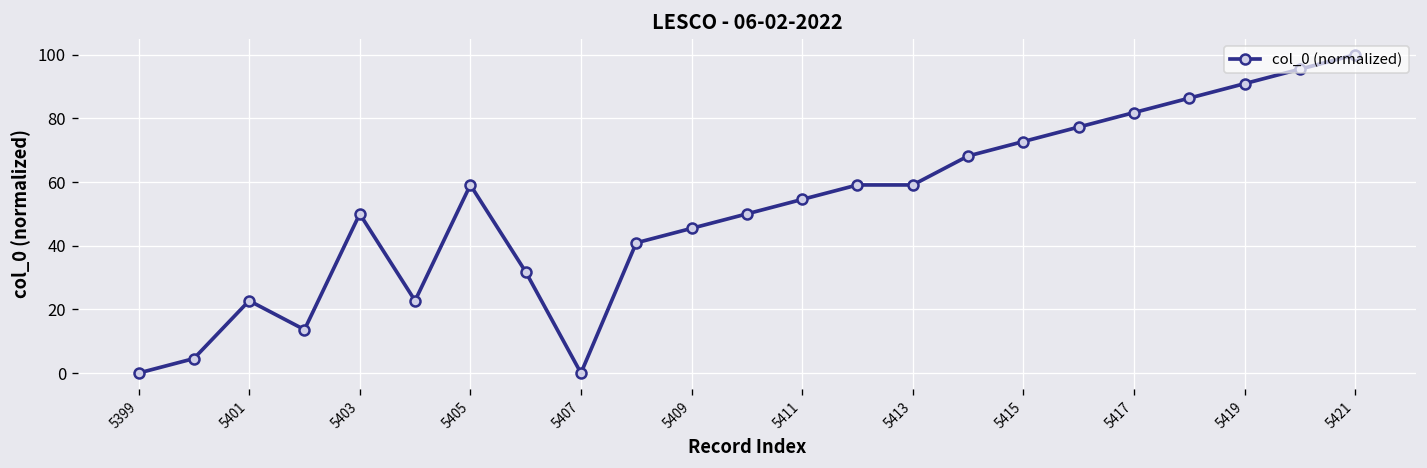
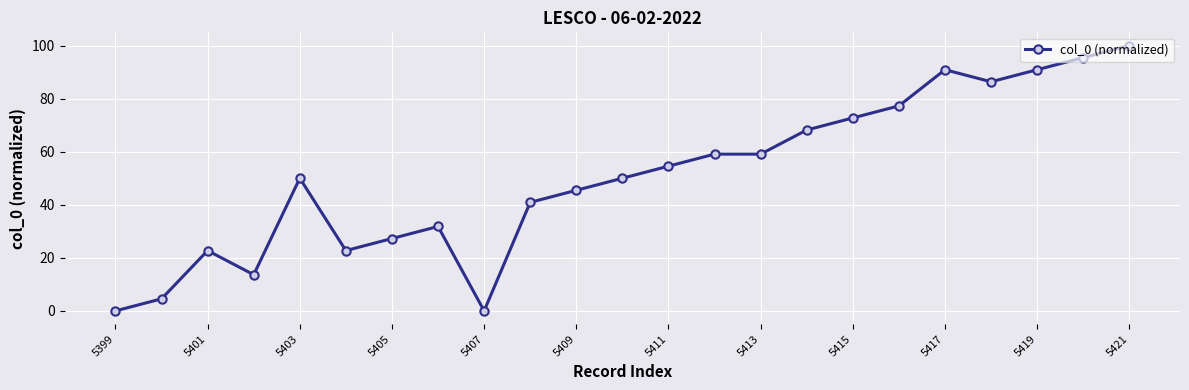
5405: 59 -> 27
5417: 82 -> 91
